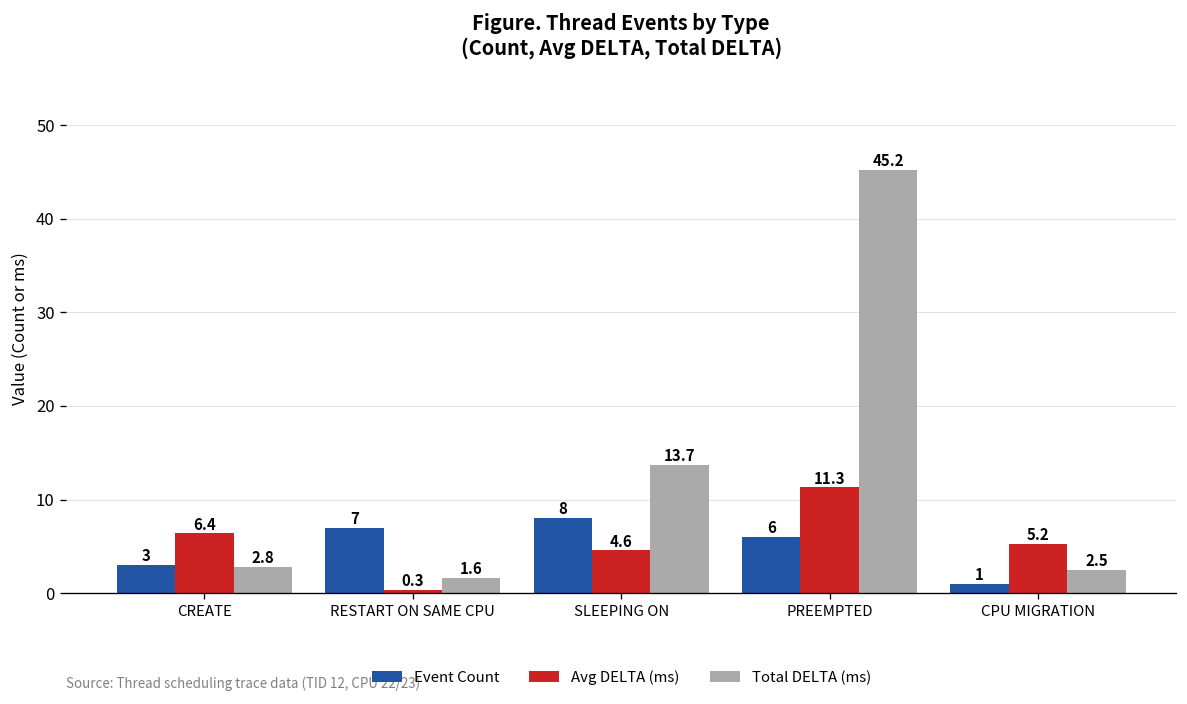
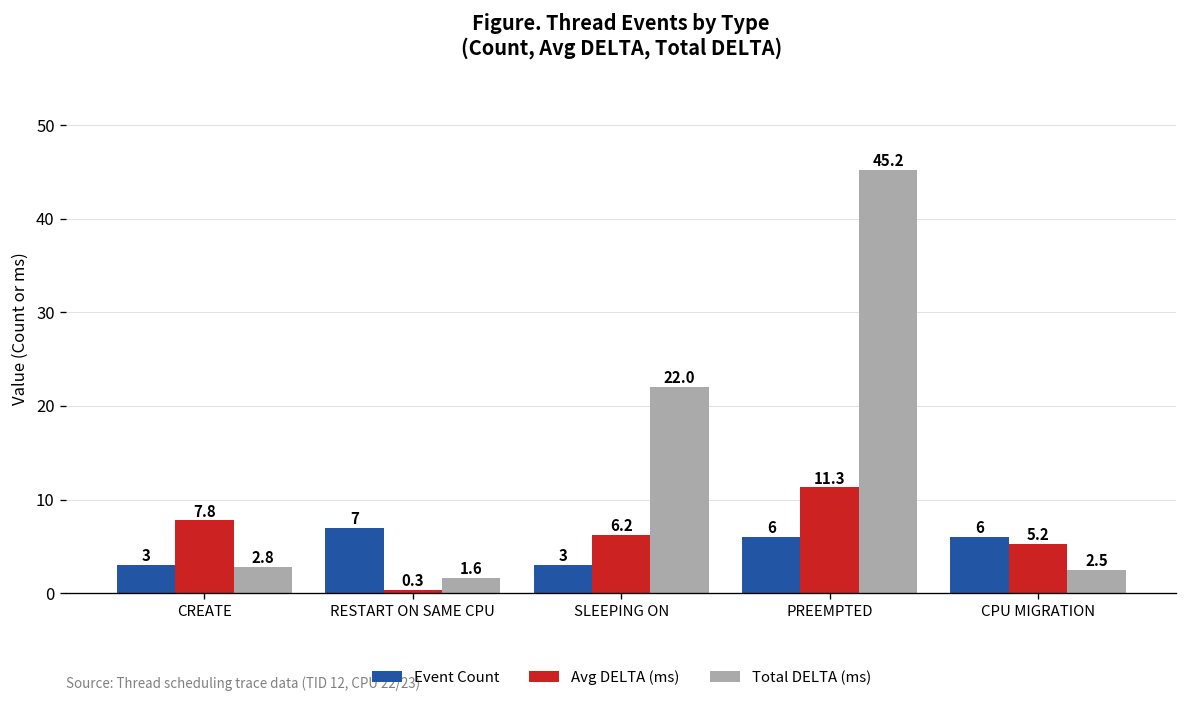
Avg DELTA (ms), CREATE: 6.4 -> 7.8
Event Count, SLEEPING ON: 8 -> 3
Avg DELTA (ms), SLEEPING ON: 4.6 -> 6.2
Total DELTA (ms), SLEEPING ON: 13.7 -> 22.0
Event Count, CPU MIGRATION: 1 -> 6
